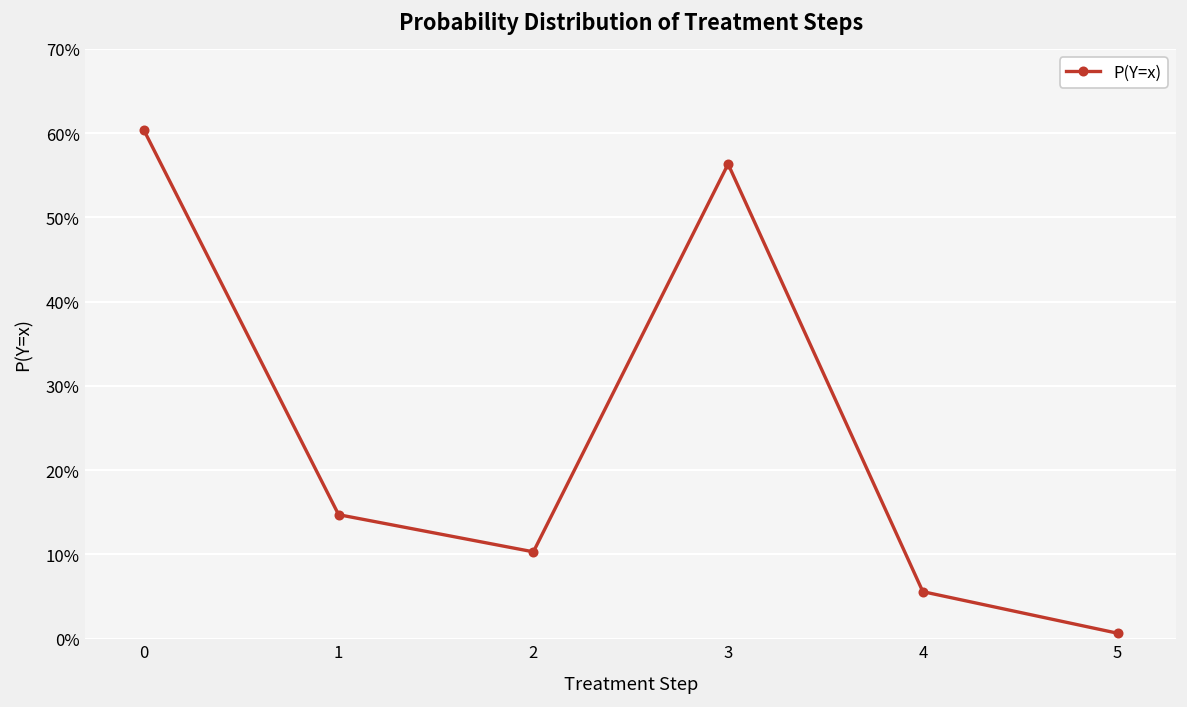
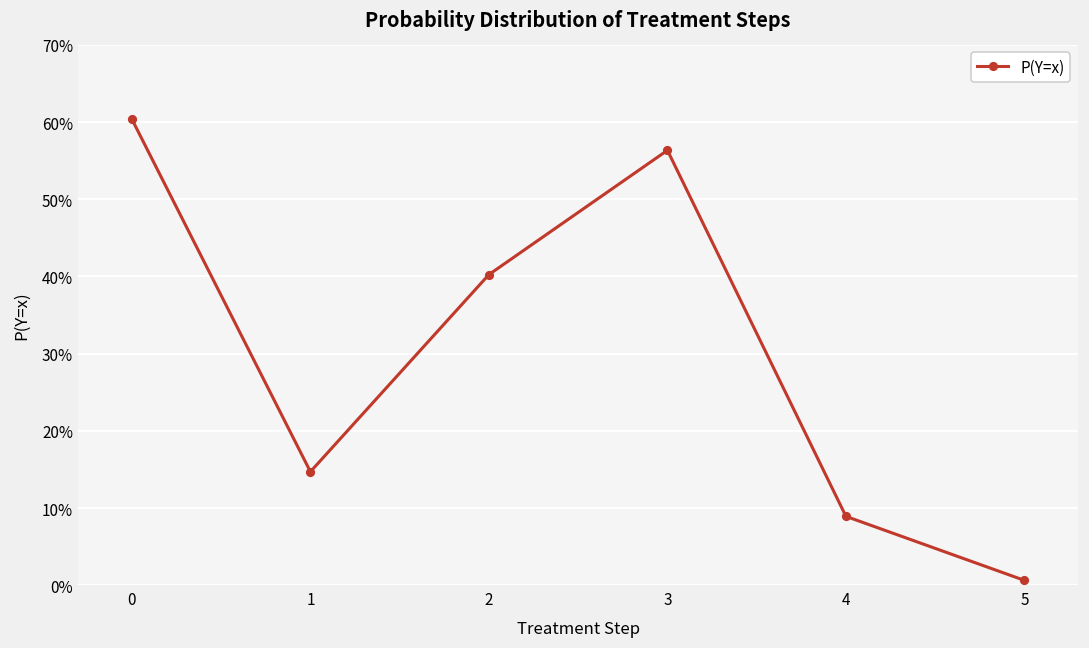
2: 10% -> 40%
4: 6% -> 9%
